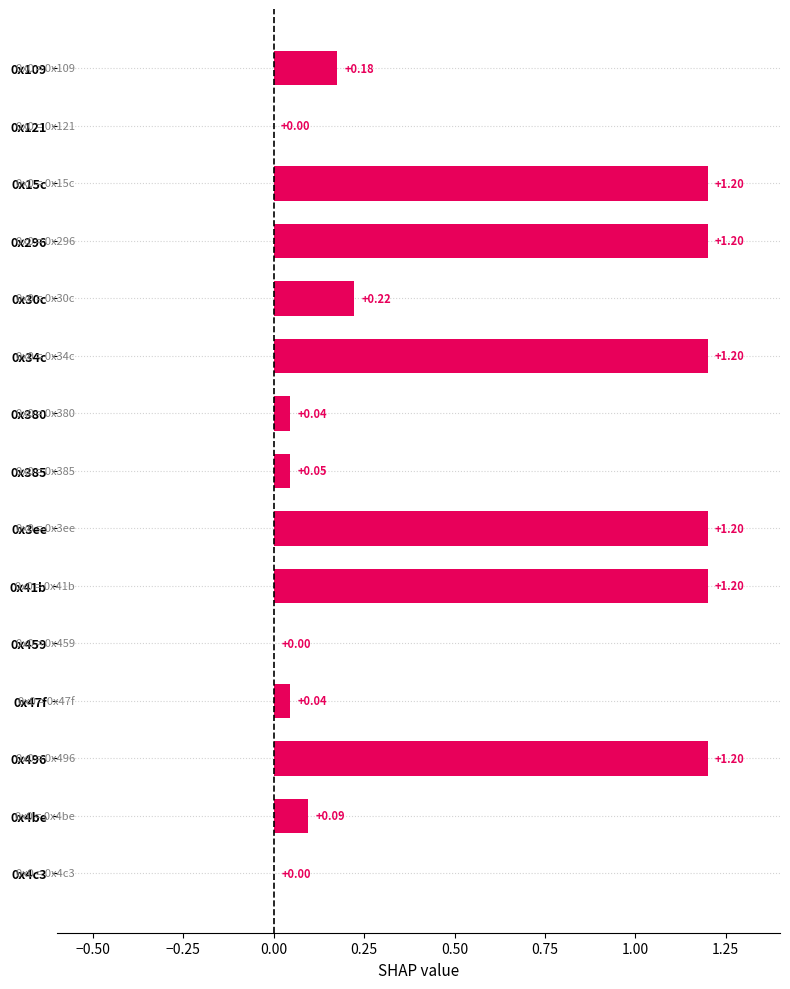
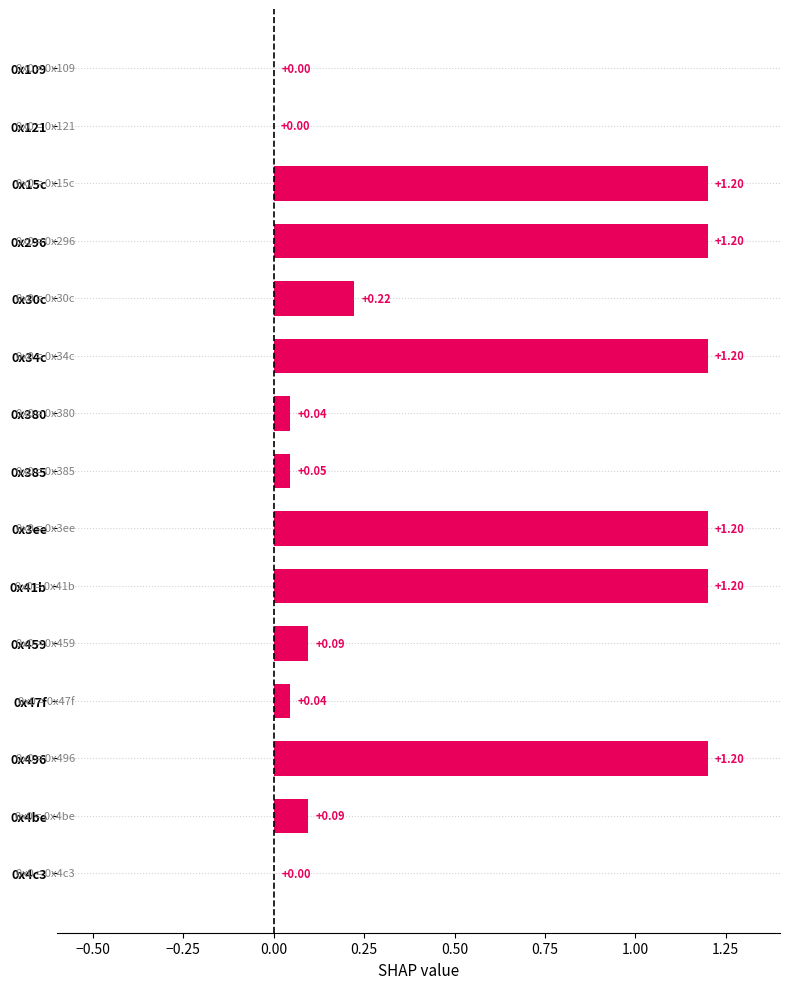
0x109: +0.18 -> +0.00
0x459: +0.00 -> +0.09
